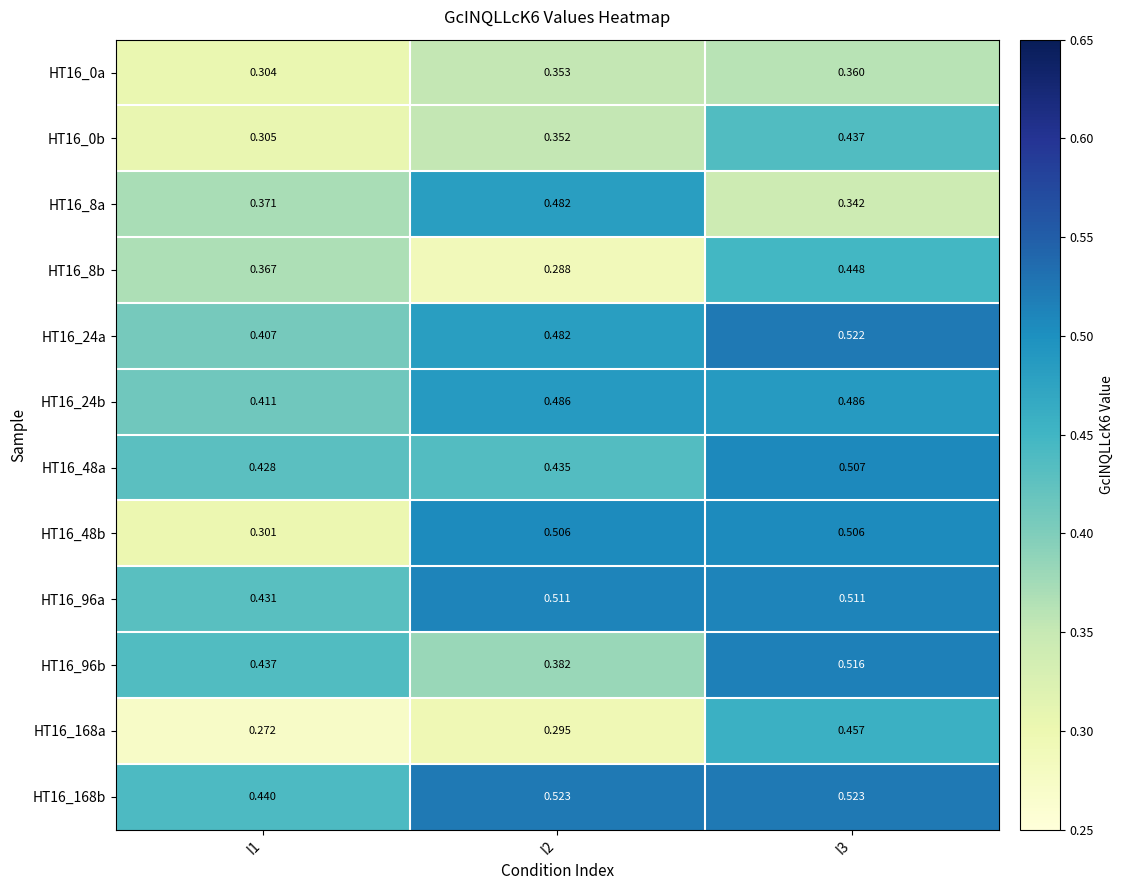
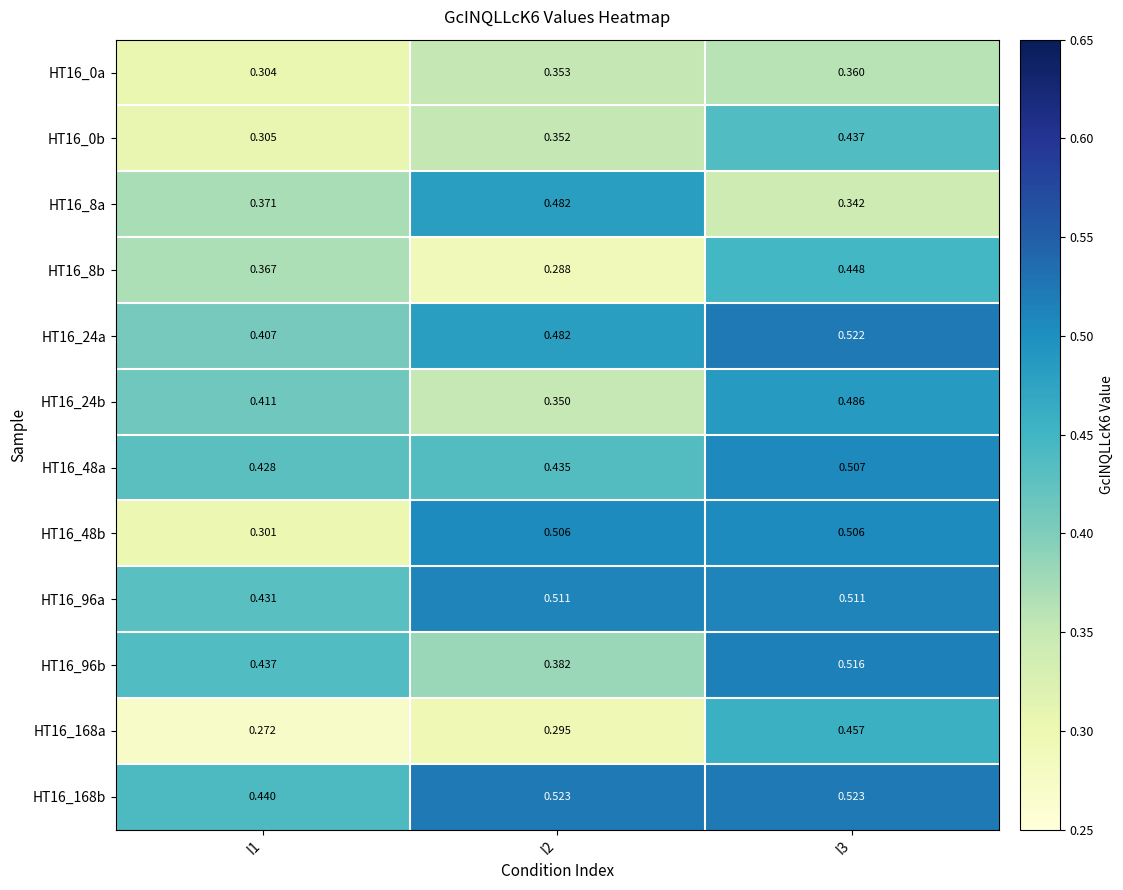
HT16_24b, I2: 0.486 -> 0.350
